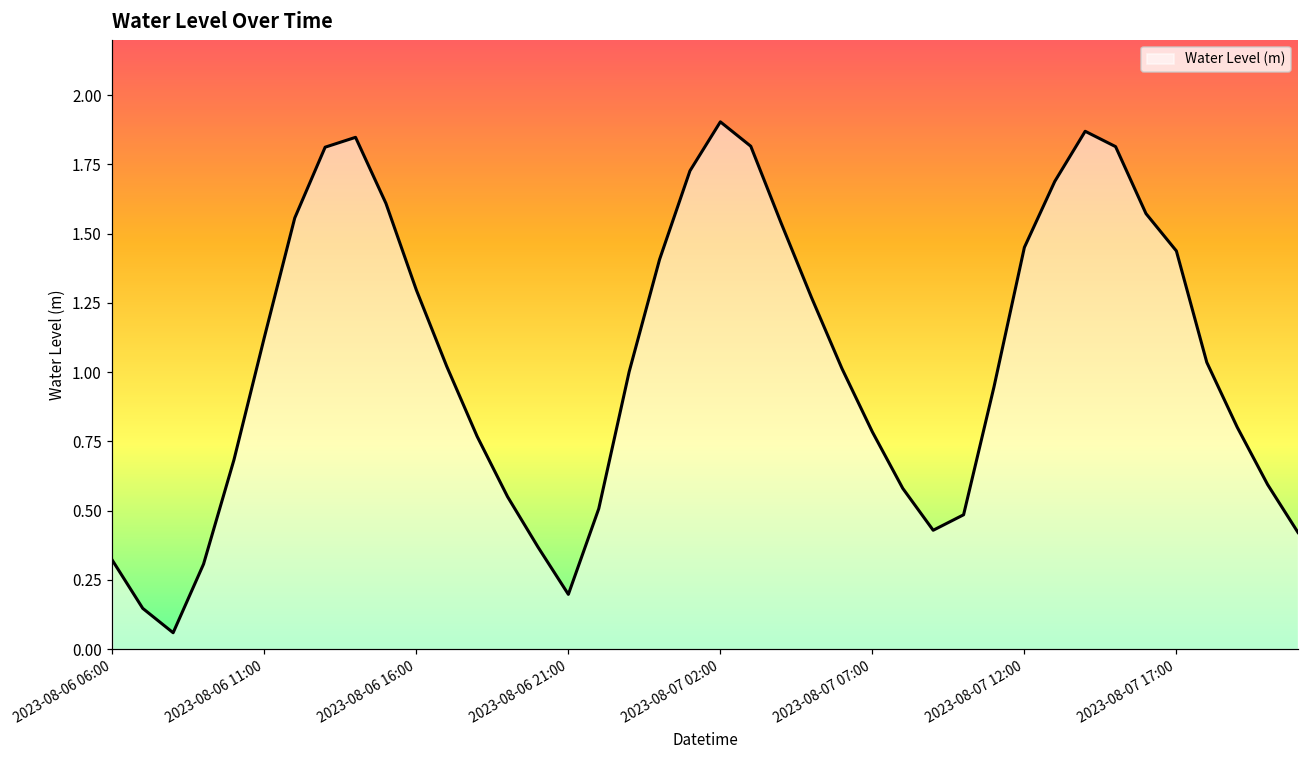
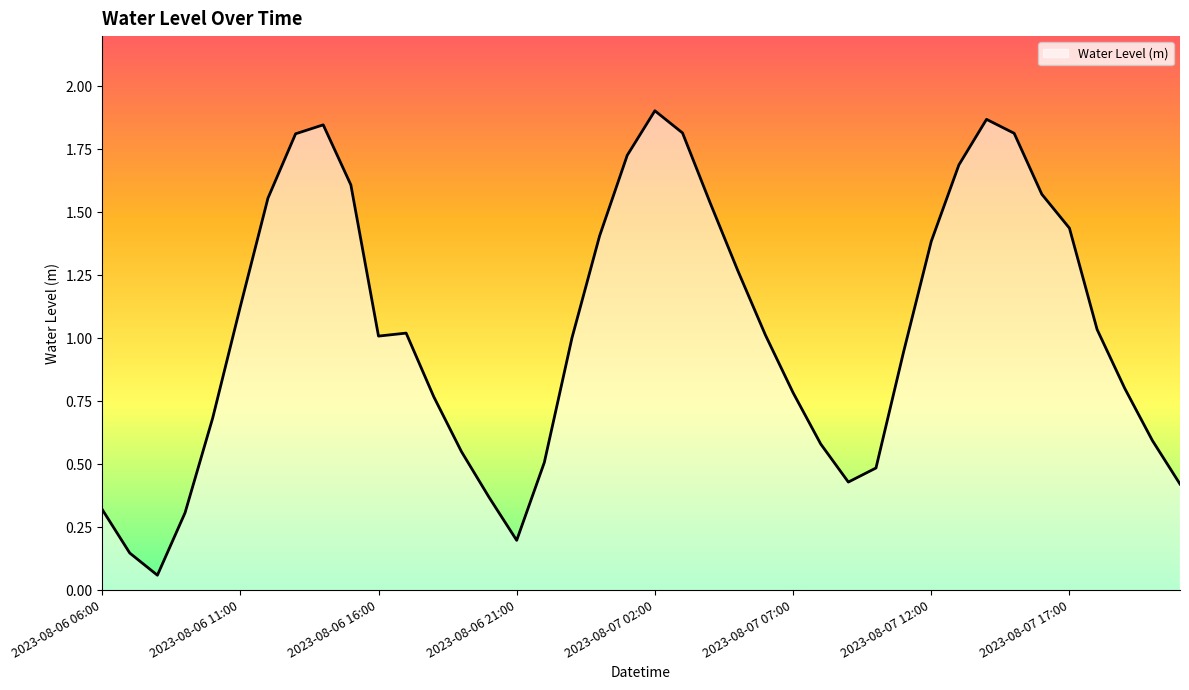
2023-08-06 16:00: 1.30 -> 1.01
2023-08-07 12:00: 1.45 -> 1.38
